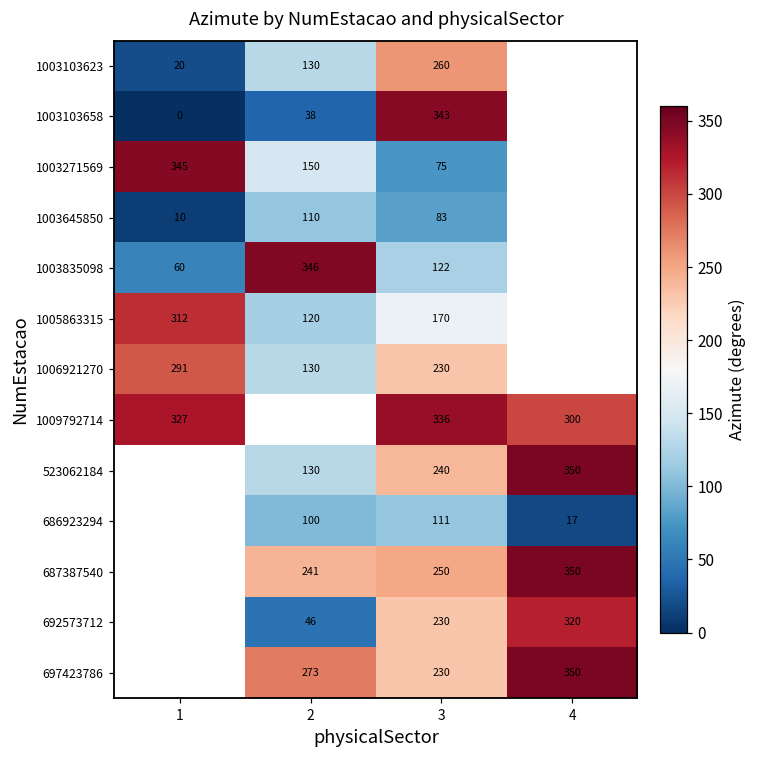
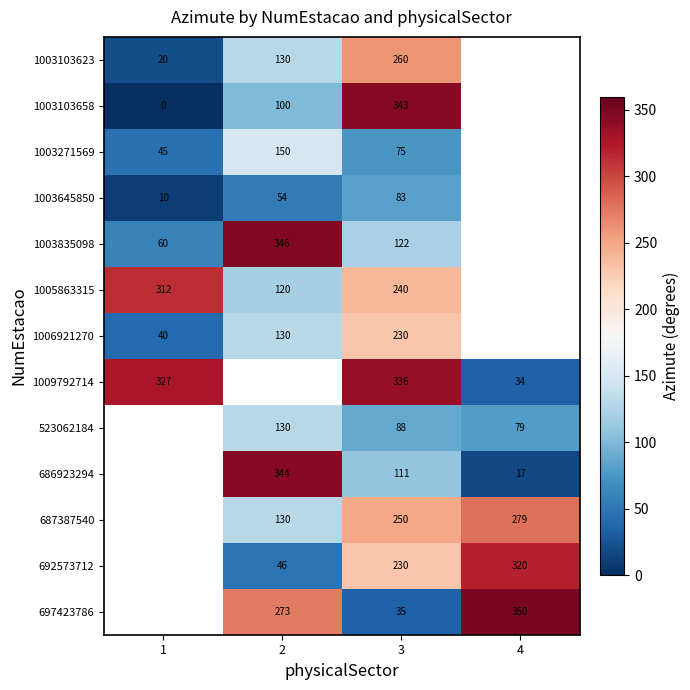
1003103658, 2: 38 -> 100
1003271569, 1: 345 -> 45
1003645850, 2: 110 -> 54
1005863315, 3: 170 -> 240
1006921270, 1: 291 -> 40
1009792714, 4: 300 -> 34
523062184, 3: 240 -> 88
523062184, 4: 350 -> 79
686923294, 2: 100 -> 344
687387540, 2: 241 -> 130
687387540, 4: 350 -> 279
697423786, 3: 230 -> 35
